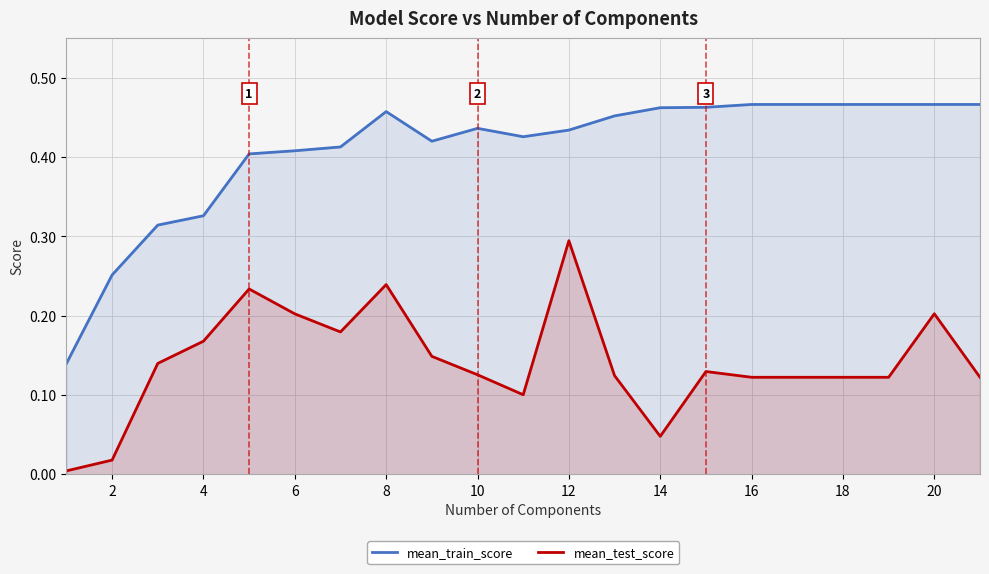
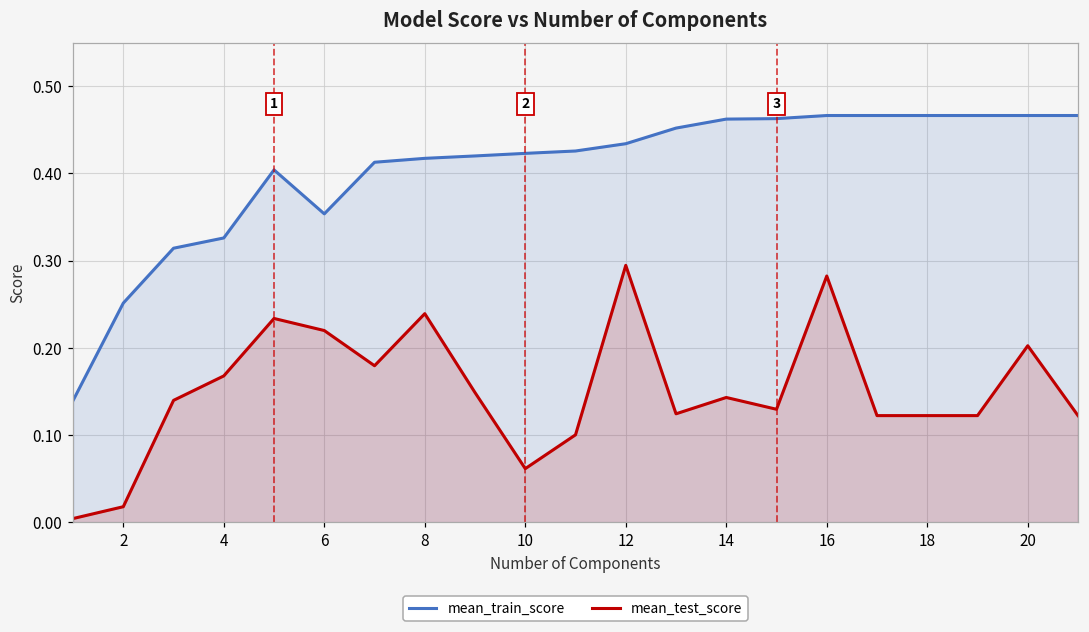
mean_train_score, 6: 0.41 -> 0.35
mean_test_score, 6: 0.20 -> 0.22
mean_train_score, 8: 0.46 -> 0.42
mean_train_score, 10: 0.44 -> 0.42
mean_test_score, 10: 0.13 -> 0.06
mean_test_score, 14: 0.05 -> 0.14
mean_test_score, 16: 0.12 -> 0.28
